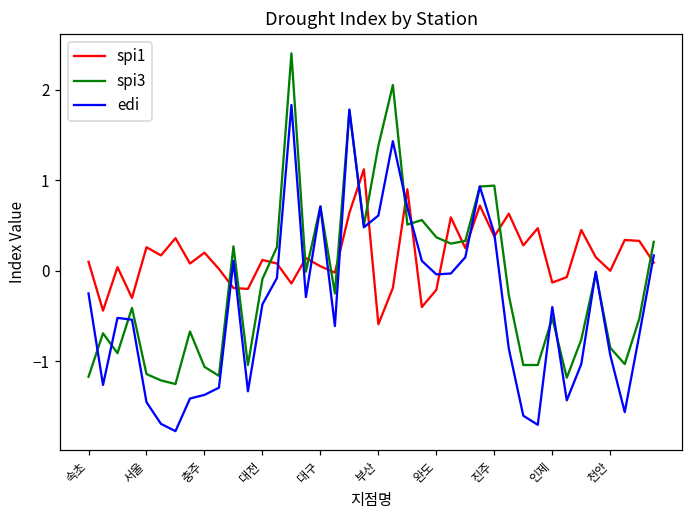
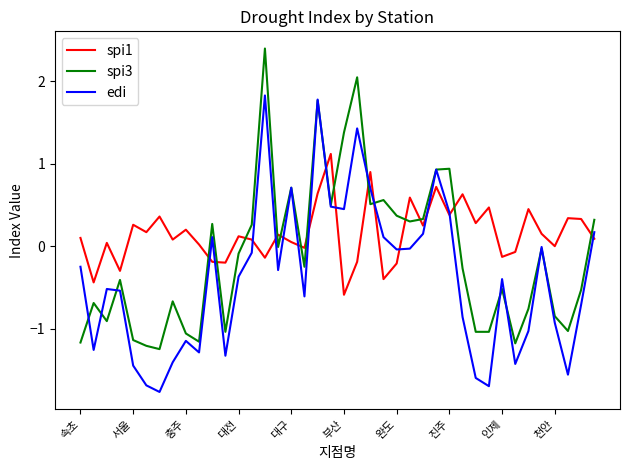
edi, 충주: -1.4 -> -1.2
edi, 부산: 0.6 -> 0.5
